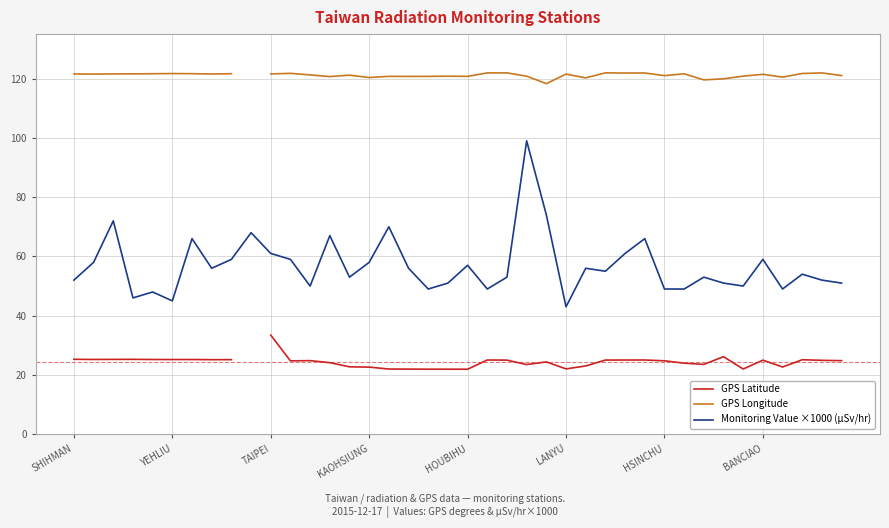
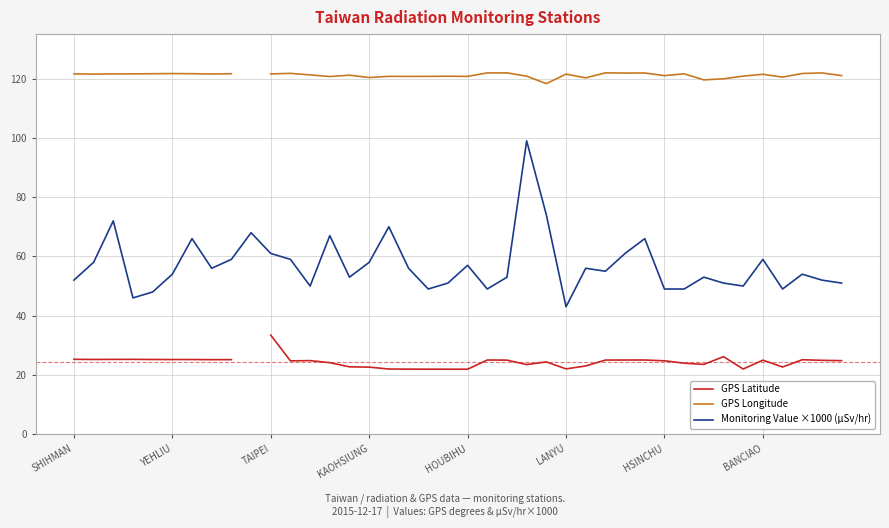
Monitoring Value ×1000 (µSv/hr), YEHLIU: 45 -> 54
